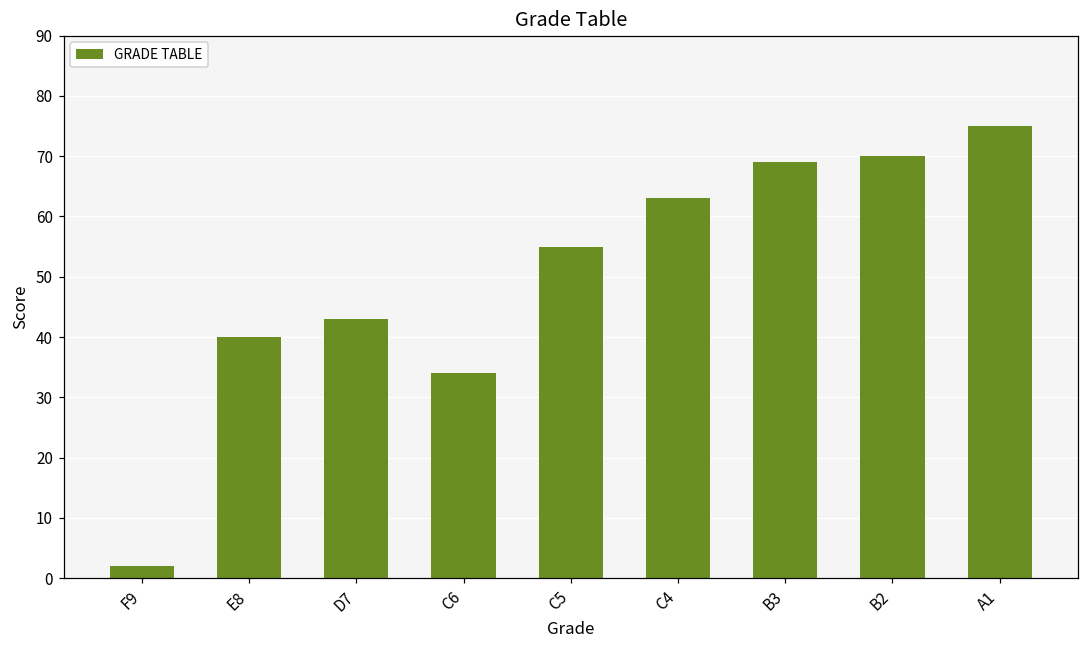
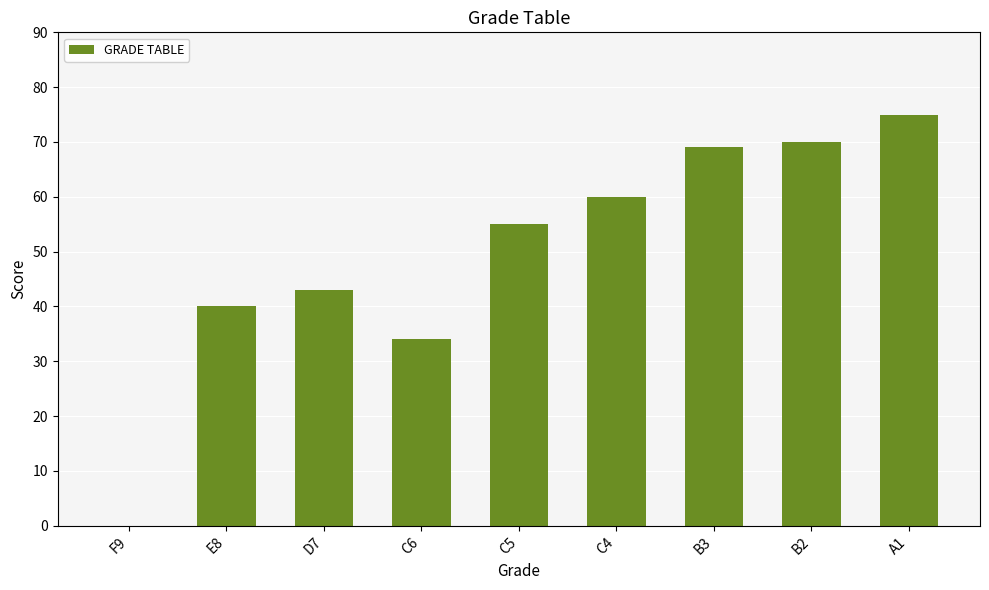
F9: 2 -> 0
C4: 63 -> 60
